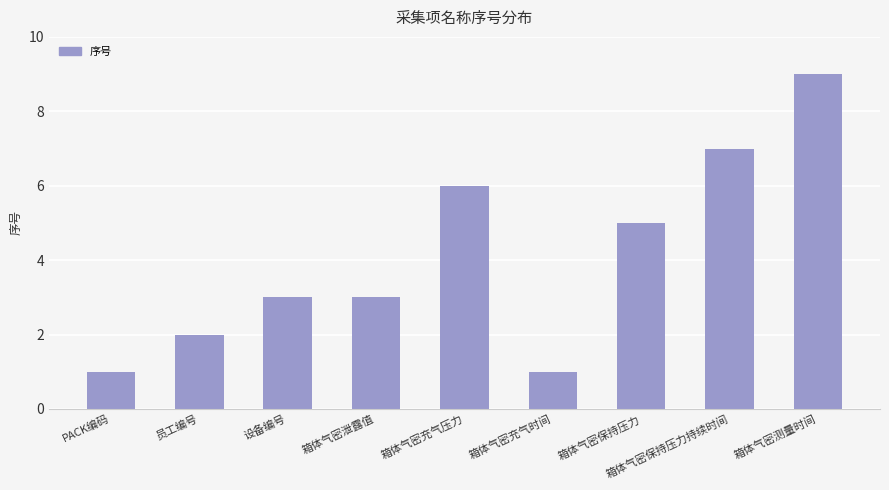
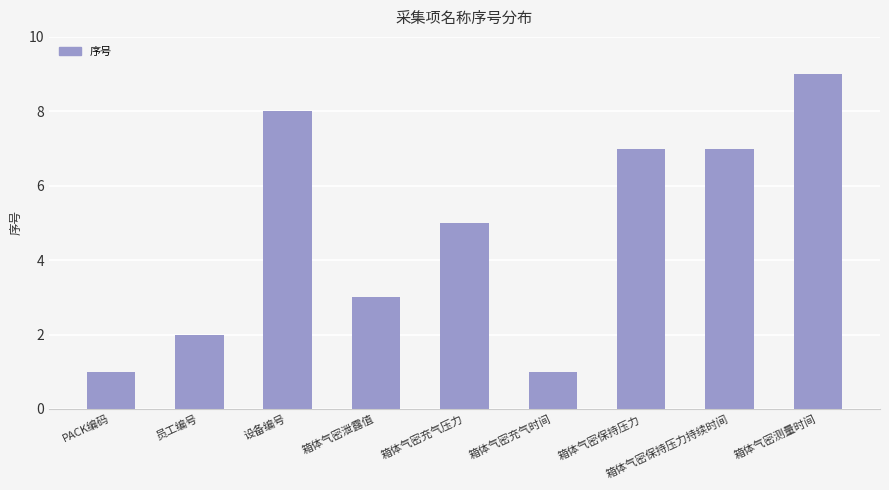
设备编号: 3 -> 8
箱体气密充气压力: 6 -> 5
箱体气密保持压力: 5 -> 7
